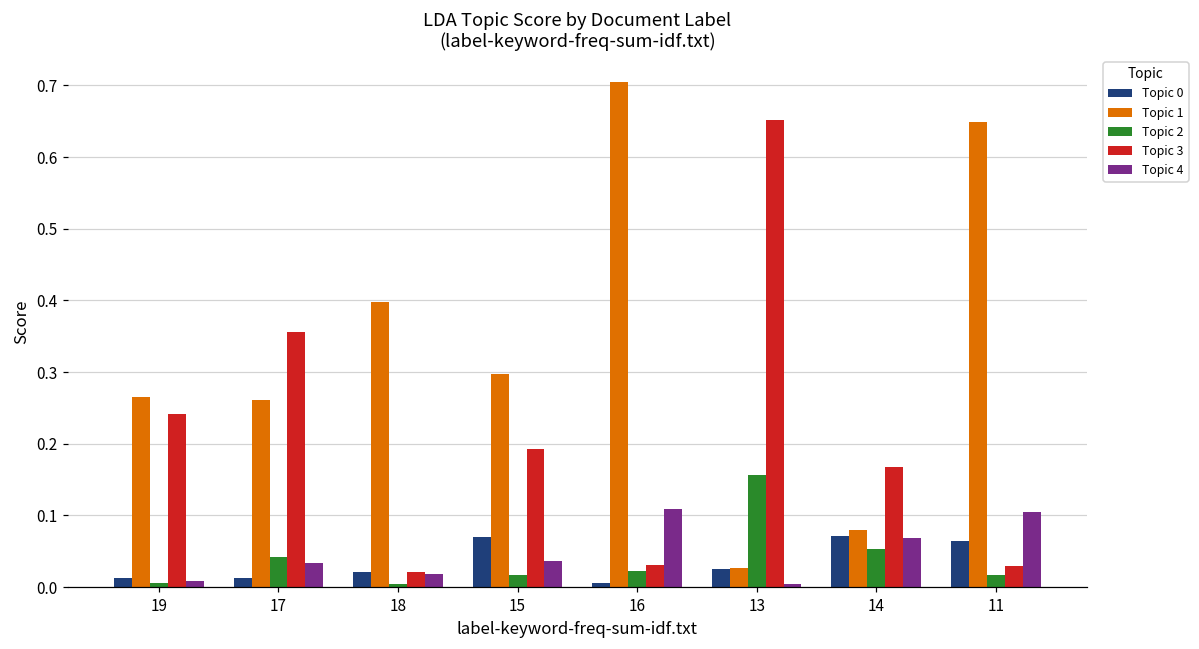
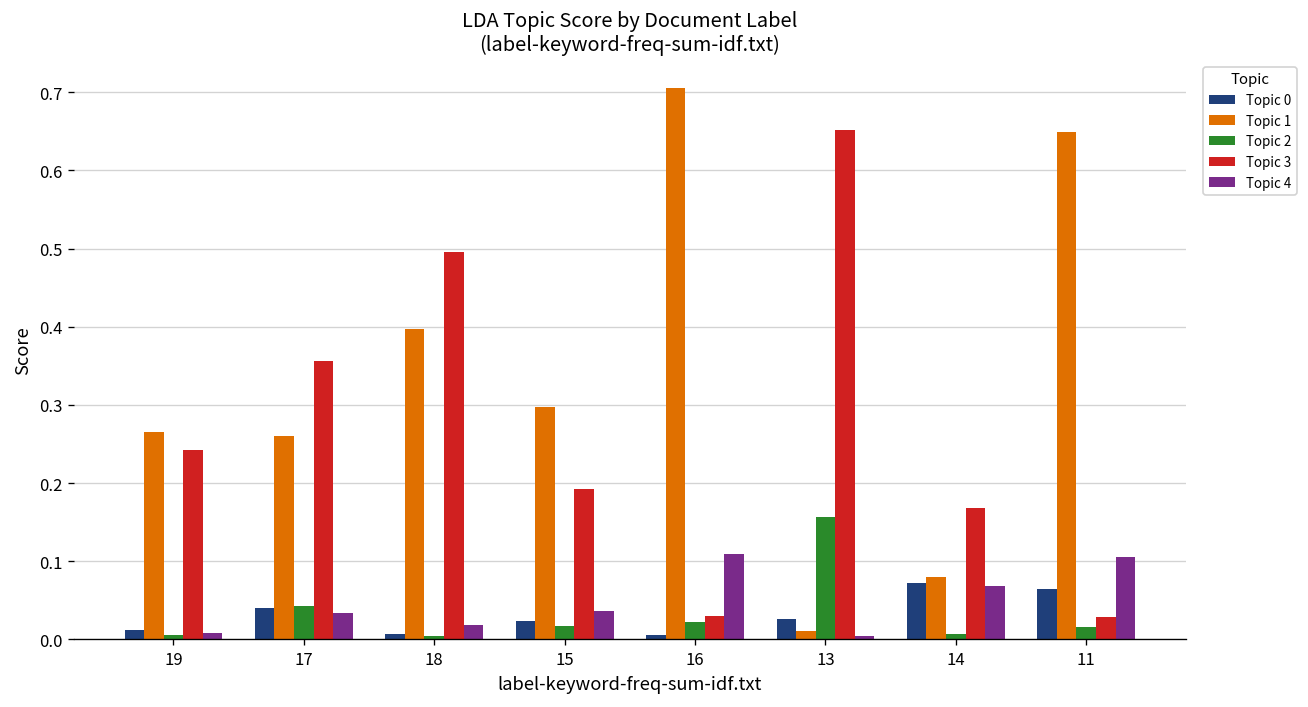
Topic 0, 17: 0.01 -> 0.04
Topic 0, 18: 0.02 -> 0.01
Topic 3, 18: 0.02 -> 0.50
Topic 0, 15: 0.07 -> 0.02
Topic 1, 13: 0.03 -> 0.01
Topic 2, 14: 0.05 -> 0.01
